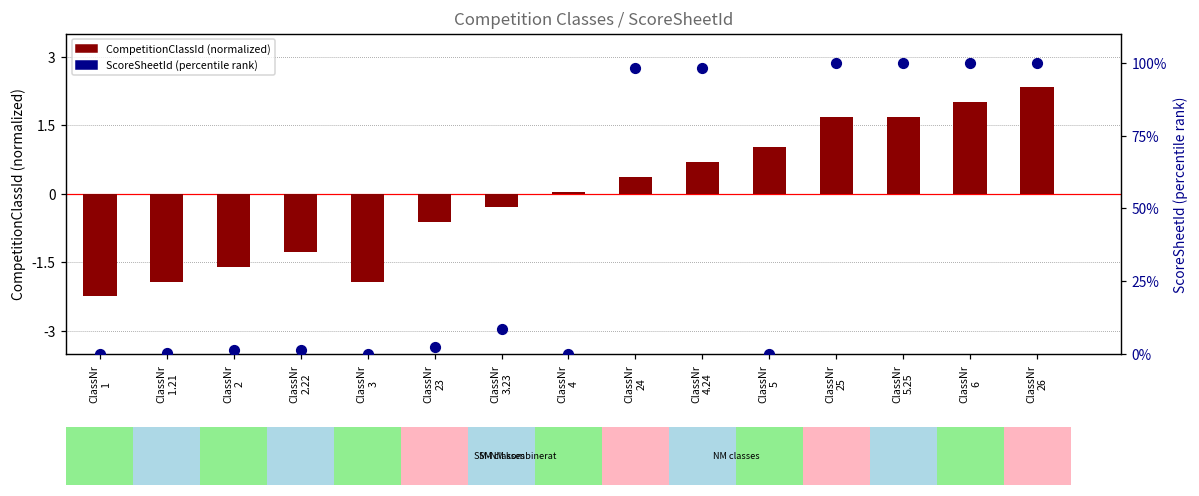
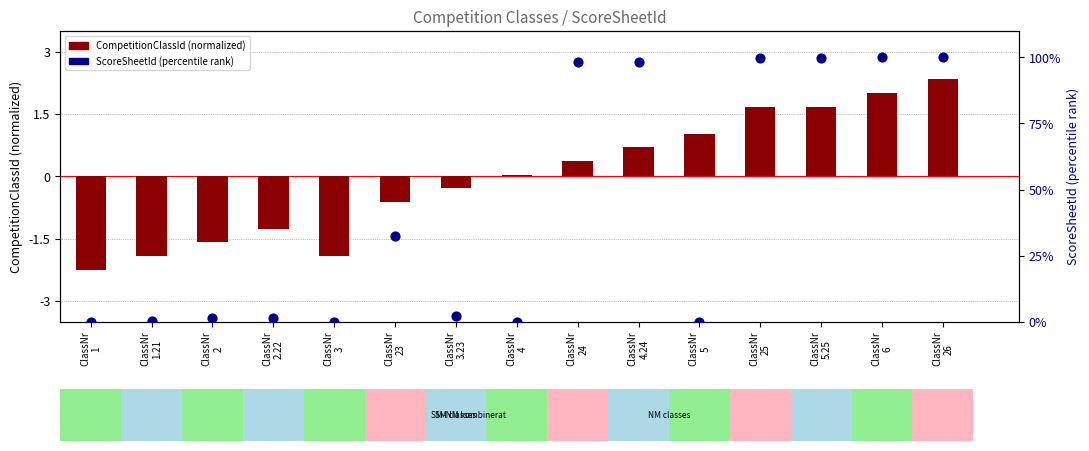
ScoreSheetId (percentile rank), ClassNr 23: 2% -> 33%
ScoreSheetId (percentile rank), ClassNr 3.23: 9% -> 2%
